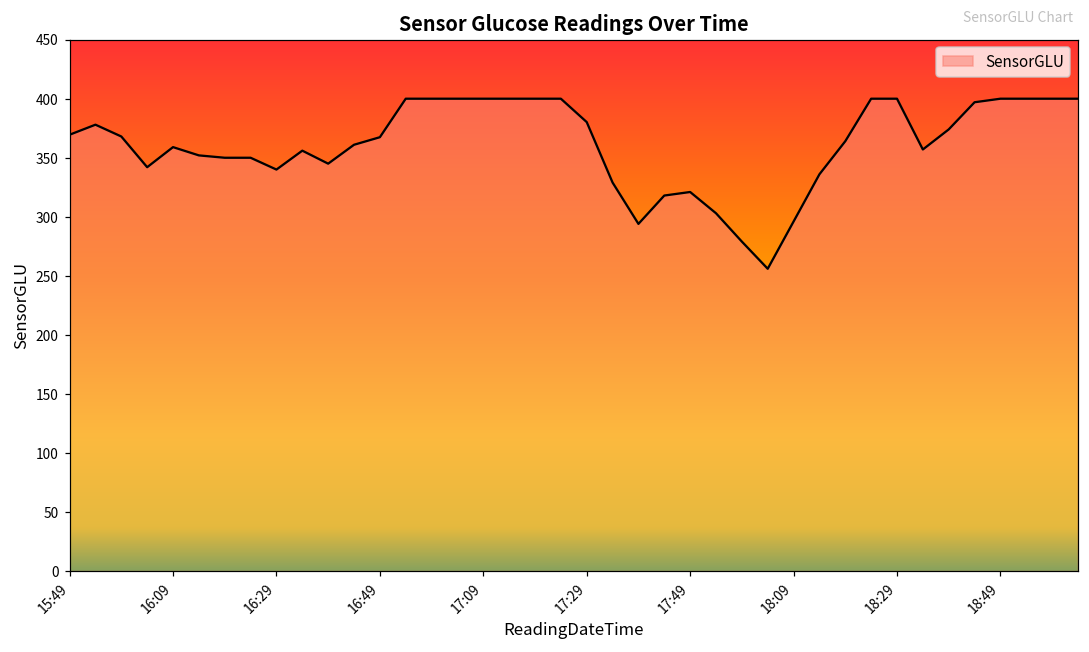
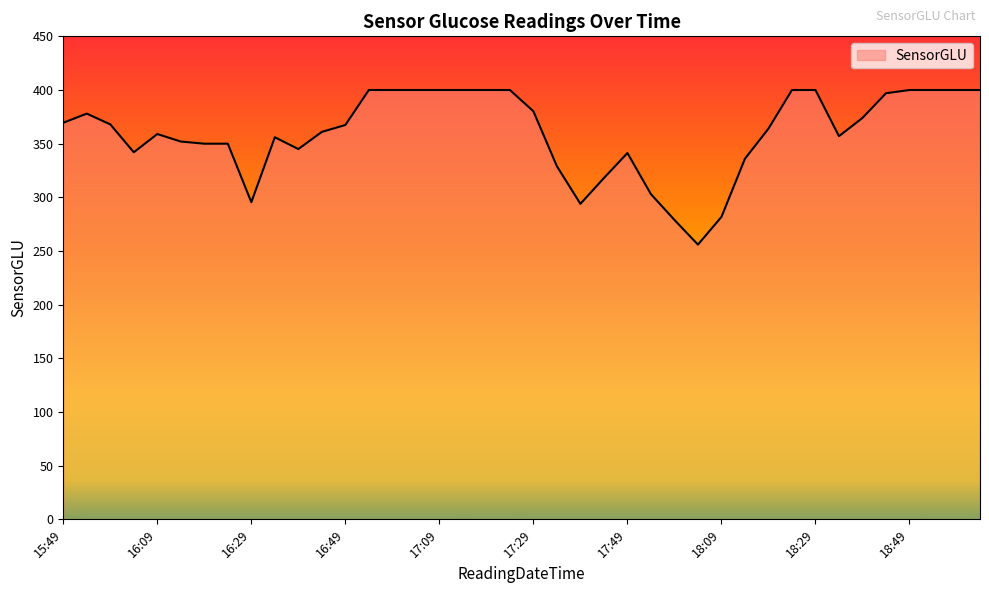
16:29: 340 -> 296
17:49: 321 -> 341
18:09: 296 -> 282
